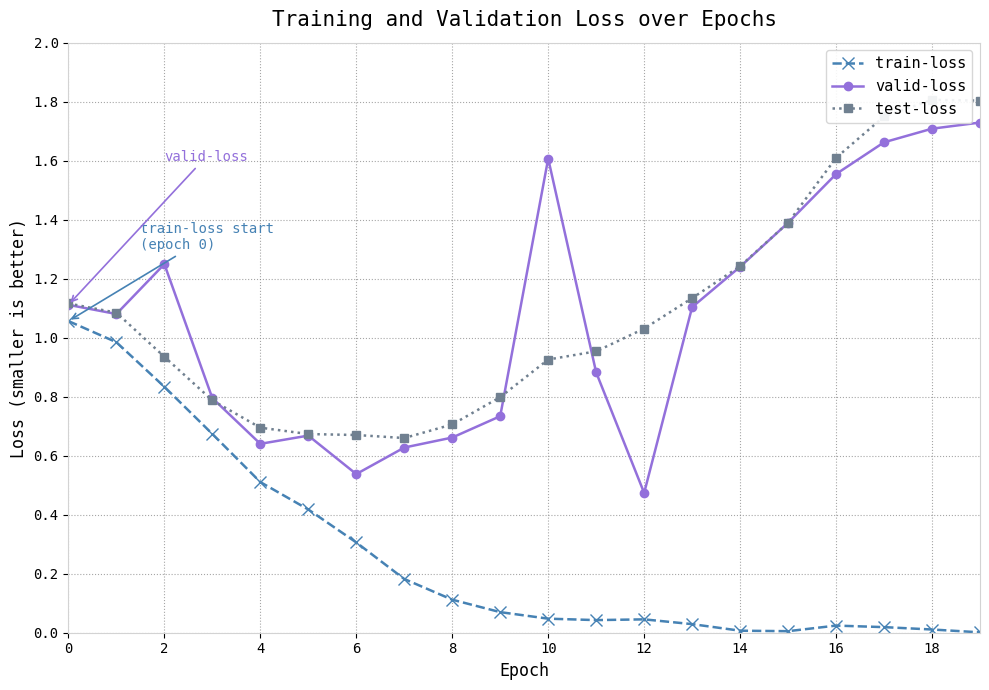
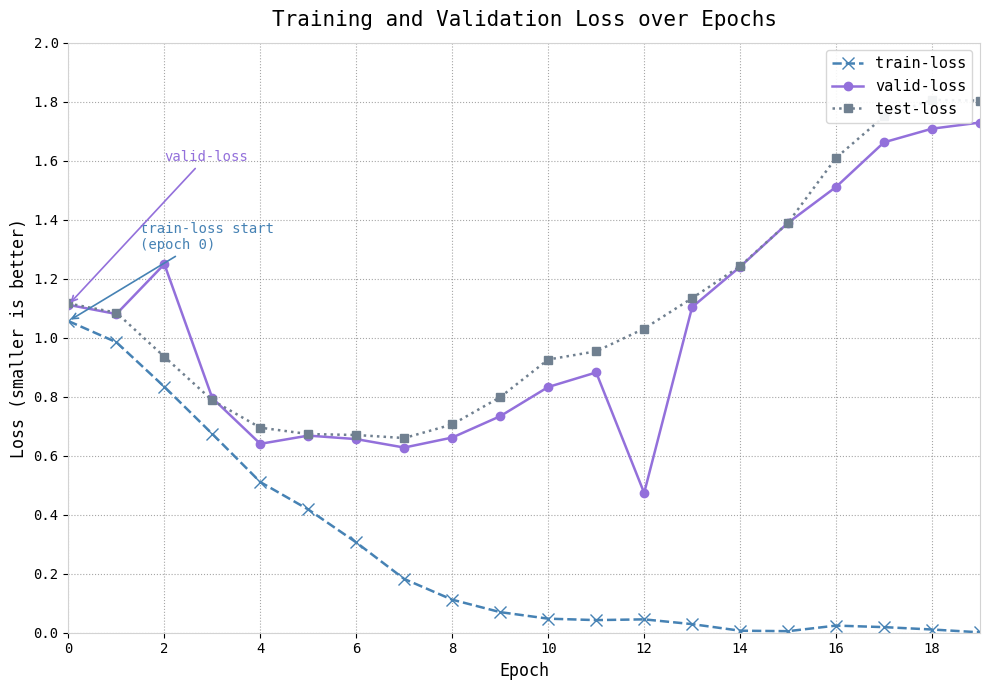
valid-loss, 6: 0.54 -> 0.66
valid-loss, 10: 1.61 -> 0.83
valid-loss, 16: 1.55 -> 1.51
